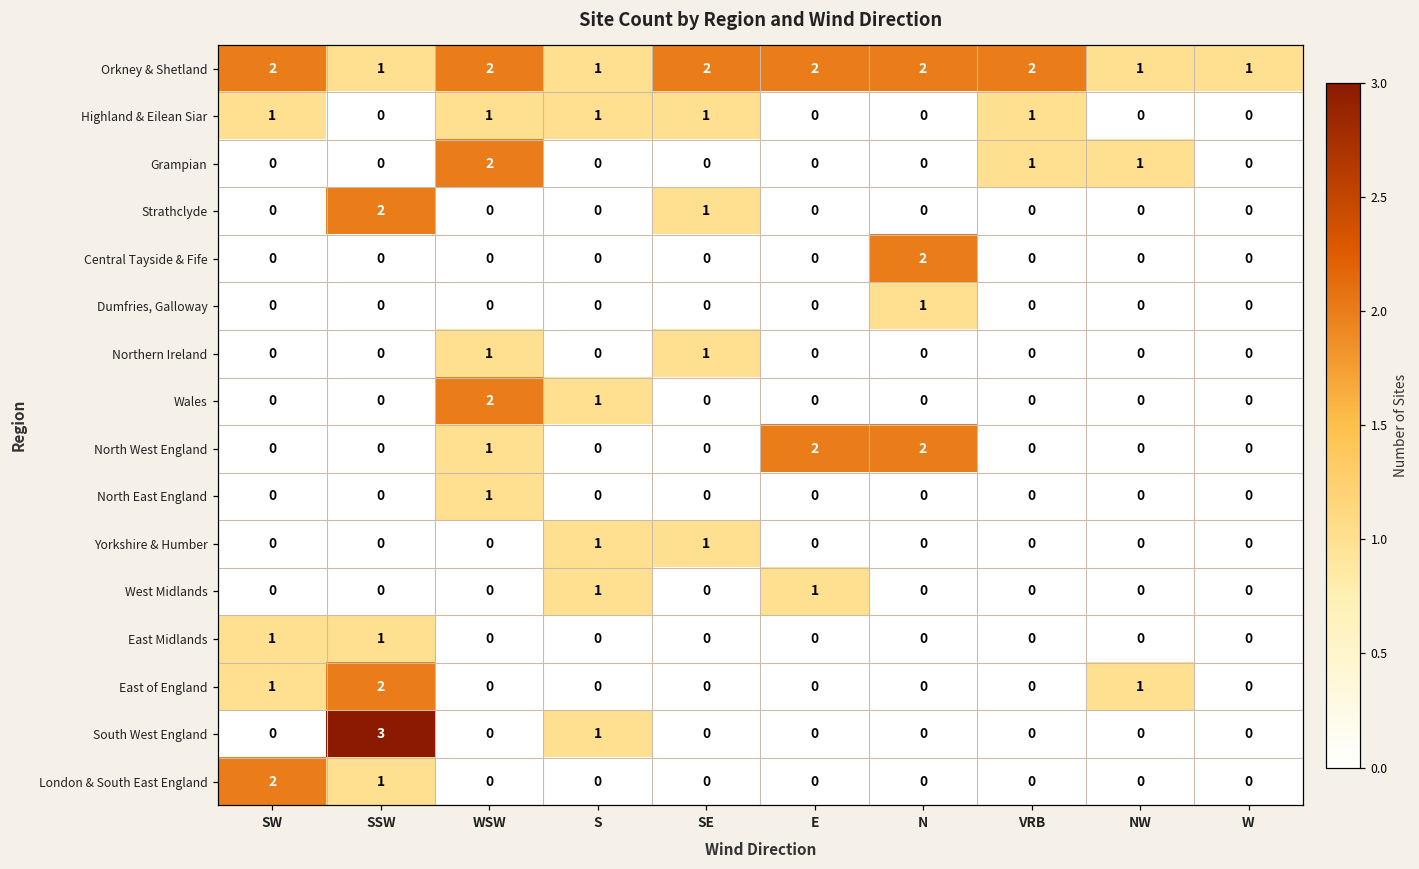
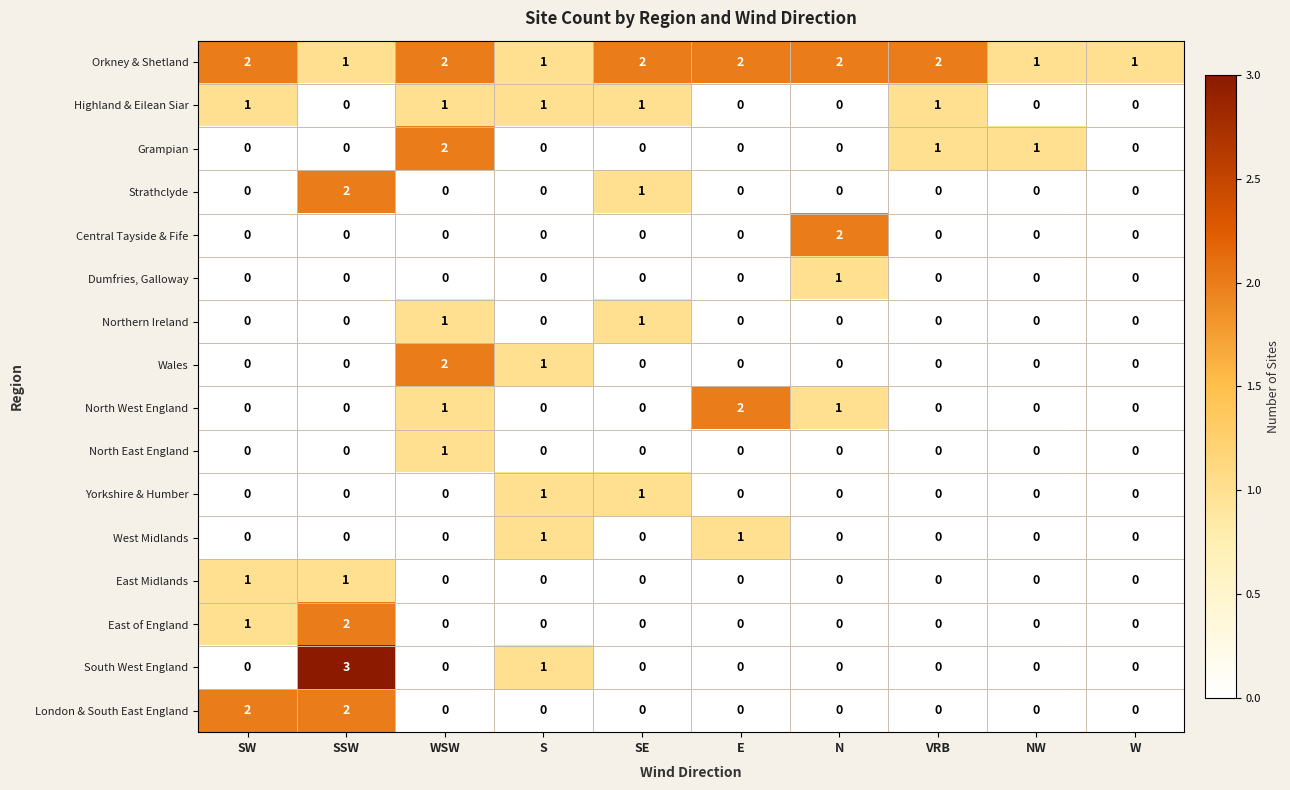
North West England, N: 2 -> 1
East of England, NW: 1 -> 0
London & South East England, SSW: 1 -> 2
